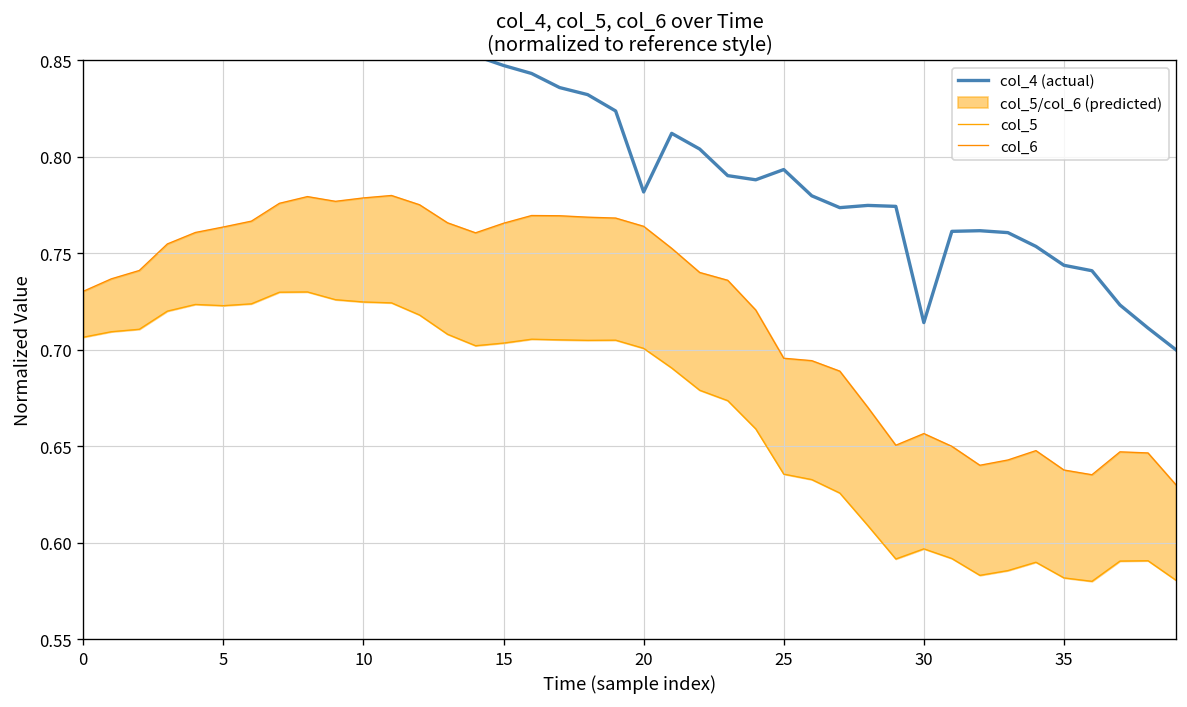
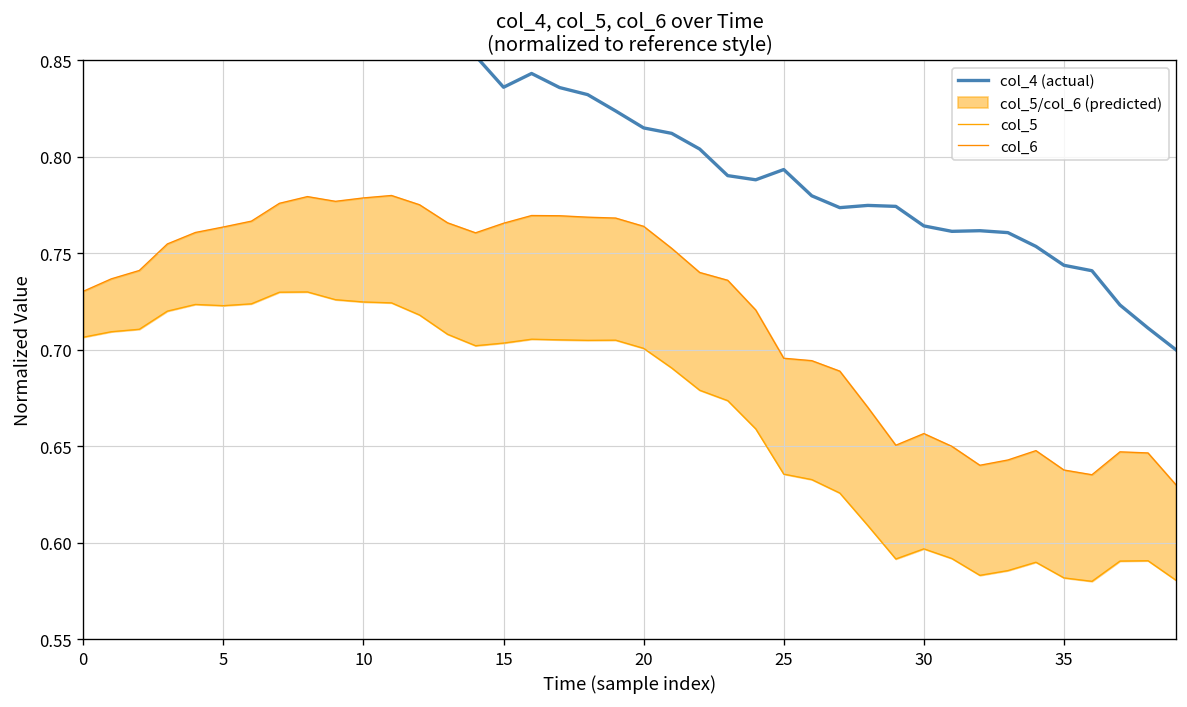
col_4 (actual), 15: 0.847 -> 0.836
col_4 (actual), 20: 0.782 -> 0.815
col_4 (actual), 30: 0.714 -> 0.764
